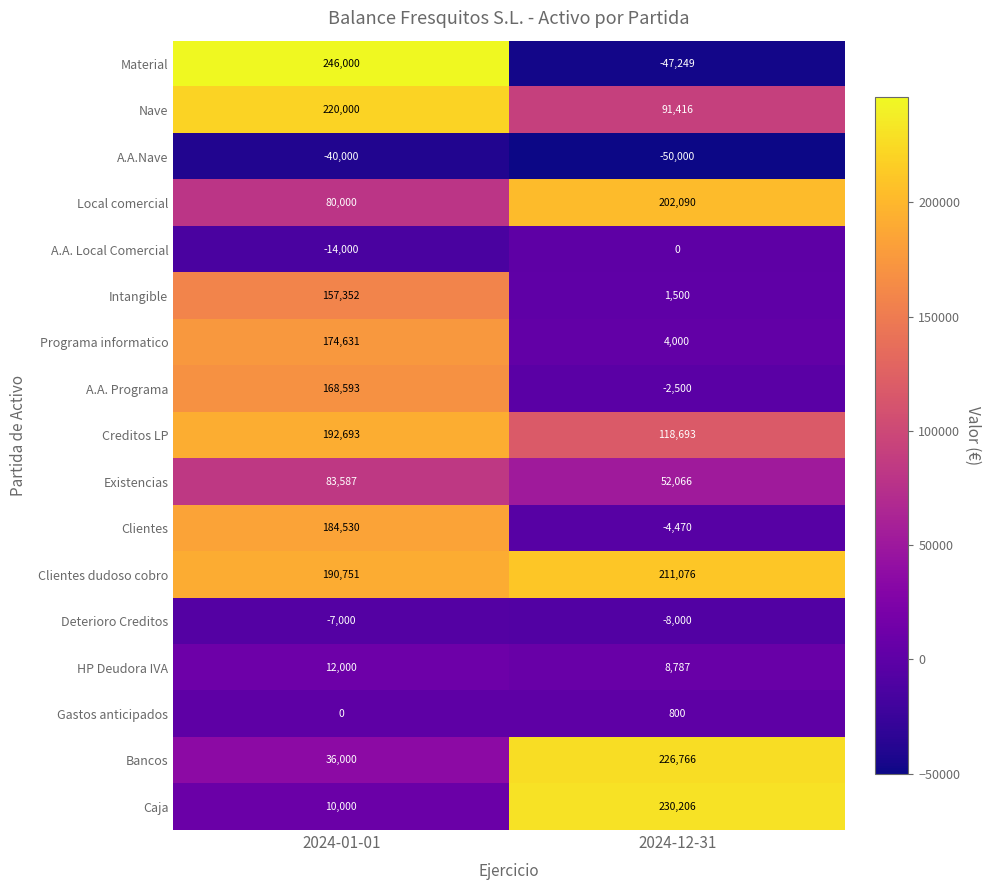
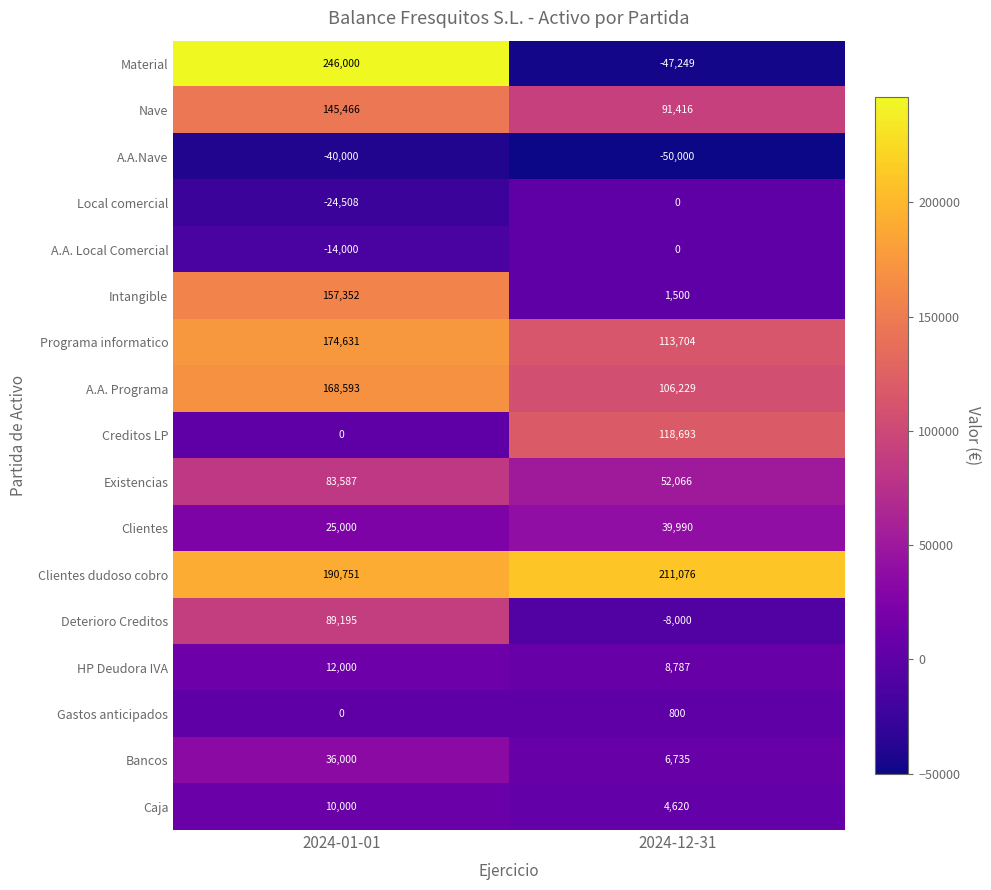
Nave, 2024-01-01: 220,000 -> 145,466
Local comercial, 2024-01-01: 80,000 -> -24,508
Local comercial, 2024-12-31: 202,090 -> 0
Programa informatico, 2024-12-31: 4,000 -> 113,704
A.A. Programa, 2024-12-31: -2,500 -> 106,229
Creditos LP, 2024-01-01: 192,693 -> 0
Clientes, 2024-01-01: 184,530 -> 25,000
Clientes, 2024-12-31: -4,470 -> 39,990
Deterioro Creditos, 2024-01-01: -7,000 -> 89,195
Bancos, 2024-12-31: 226,766 -> 6,735
Caja, 2024-12-31: 230,206 -> 4,620
